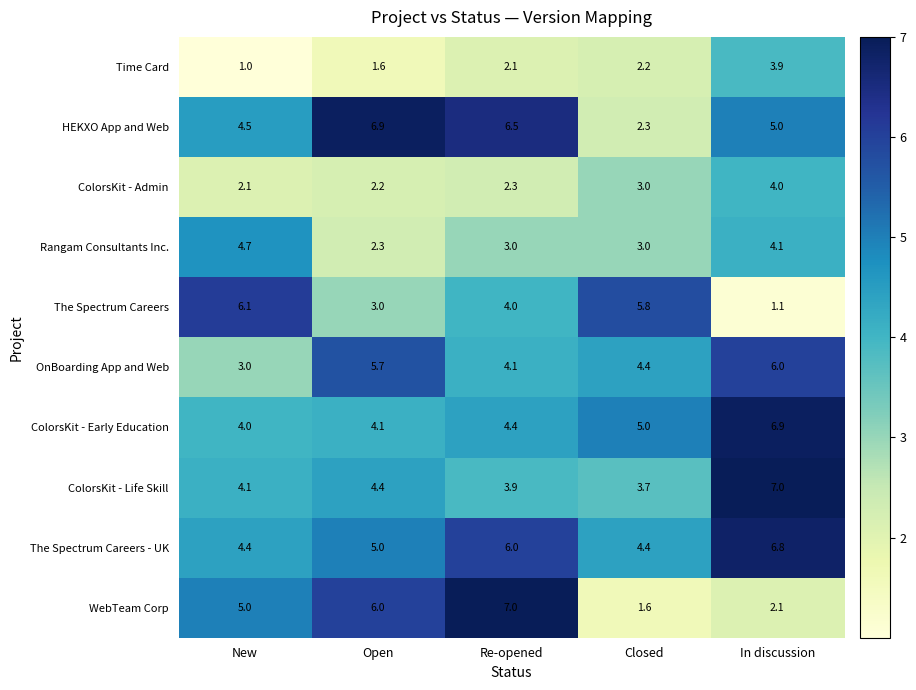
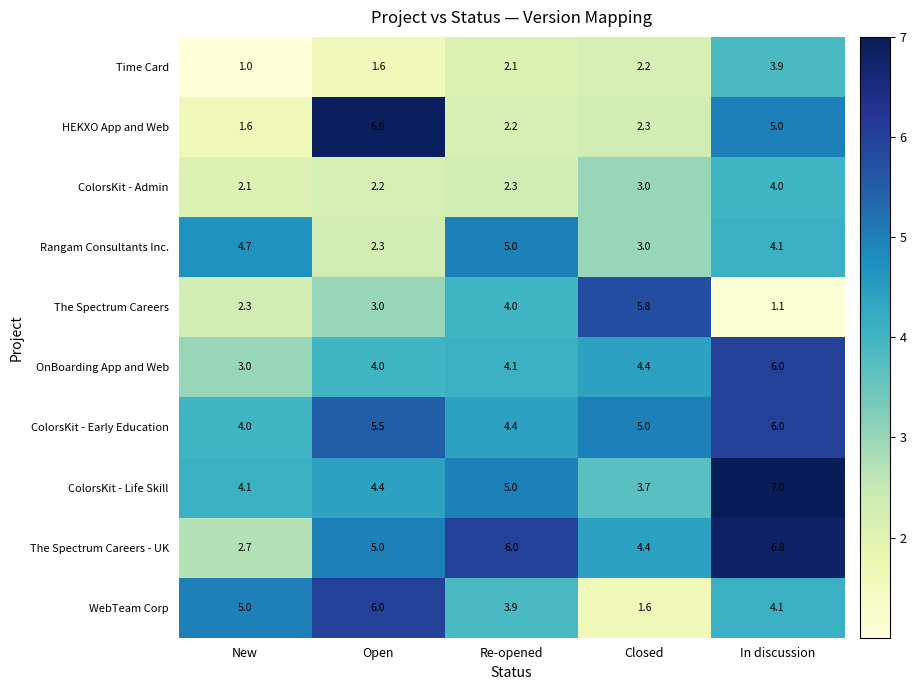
HEKXO App and Web, New: 4.5 -> 1.6
HEKXO App and Web, Re-opened: 6.5 -> 2.2
Rangam Consultants Inc., Re-opened: 3.0 -> 5.0
The Spectrum Careers, New: 6.1 -> 2.3
OnBoarding App and Web, Open: 5.7 -> 4.0
ColorsKit - Early Education, Open: 4.1 -> 5.5
ColorsKit - Early Education, In discussion: 6.9 -> 6.0
ColorsKit - Life Skill, Re-opened: 3.9 -> 5.0
The Spectrum Careers - UK, New: 4.4 -> 2.7
WebTeam Corp, Re-opened: 7.0 -> 3.9
WebTeam Corp, In discussion: 2.1 -> 4.1
